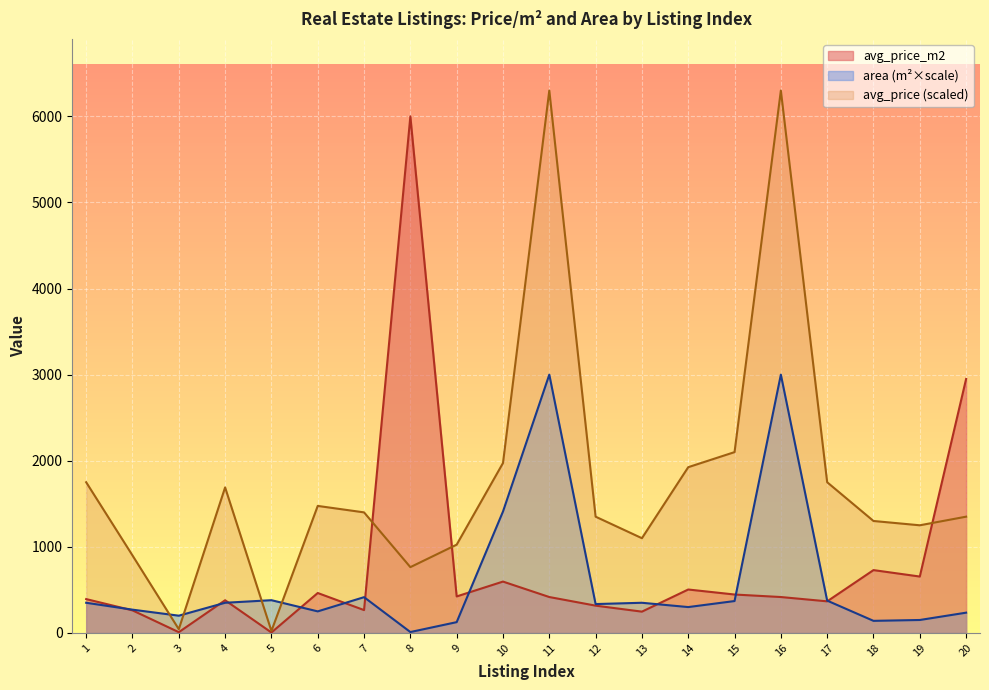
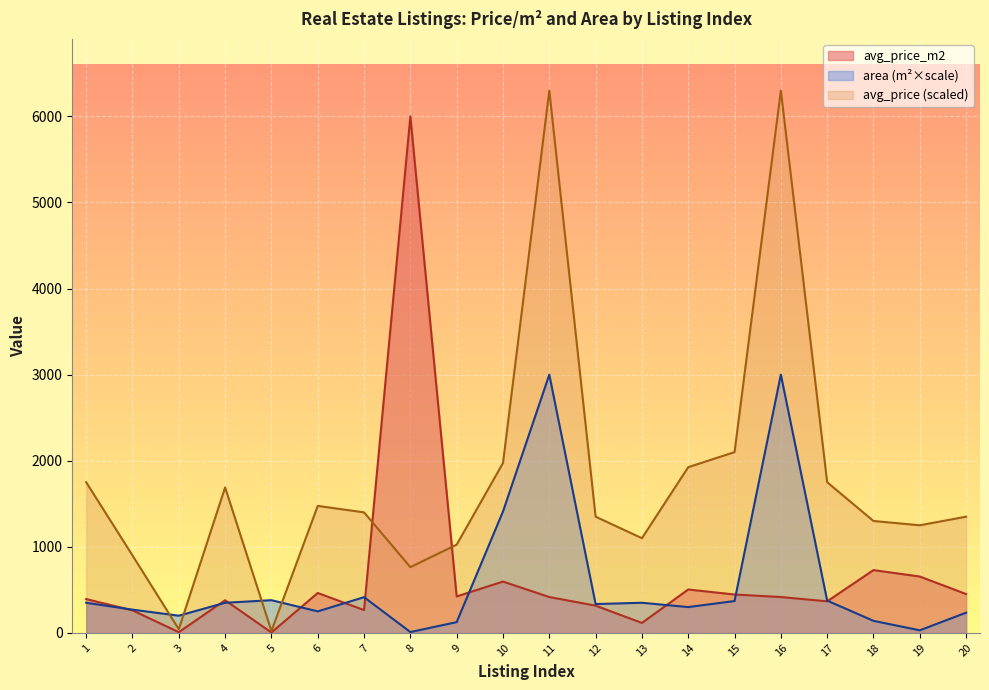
avg_price_m2, 13: 200 -> 100
area (m²×scale), 19: 200 -> 0
avg_price_m2, 20: 2900 -> 500
